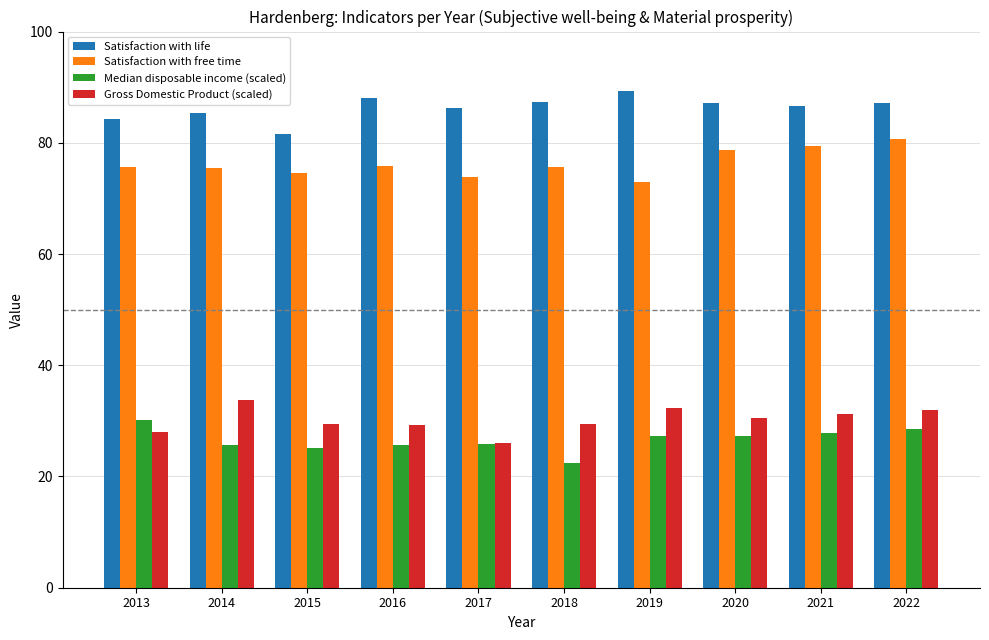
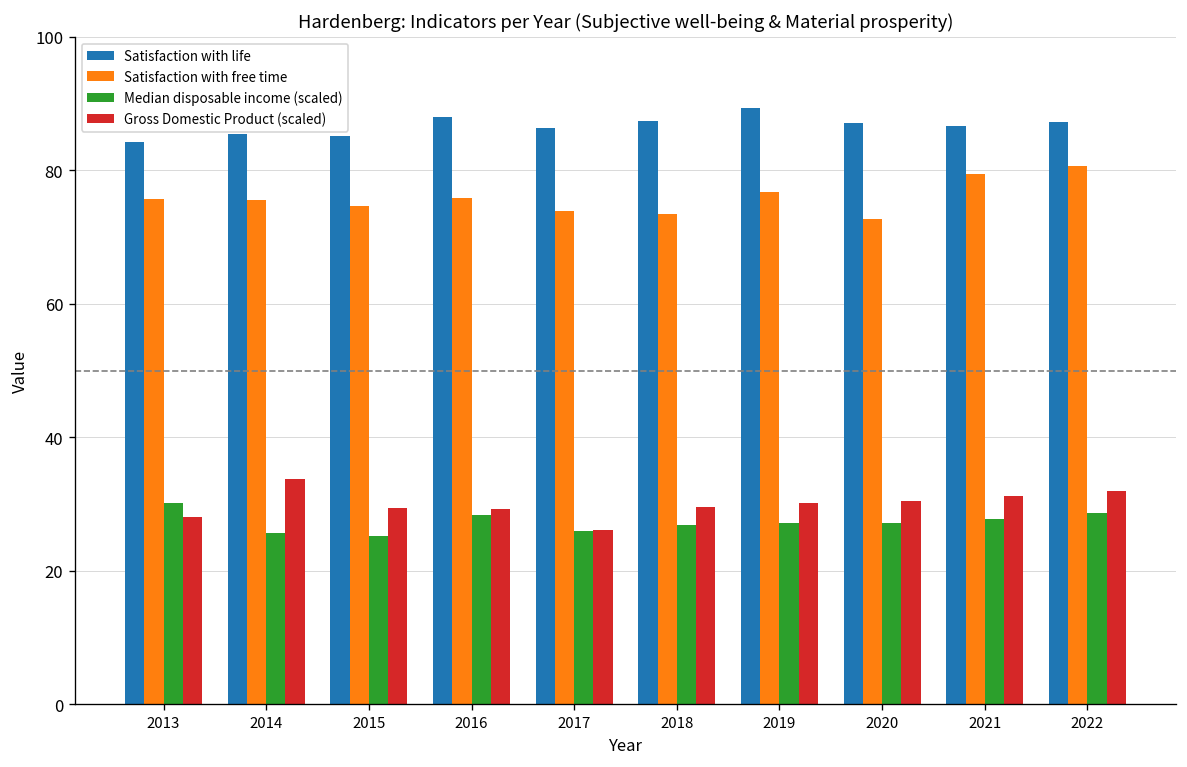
Satisfaction with life, 2015: 82 -> 85
Median disposable income (scaled), 2016: 26 -> 28
Satisfaction with free time, 2018: 76 -> 74
Median disposable income (scaled), 2018: 22 -> 27
Satisfaction with free time, 2019: 73 -> 77
Gross Domestic Product (scaled), 2019: 32 -> 30
Satisfaction with free time, 2020: 79 -> 73
